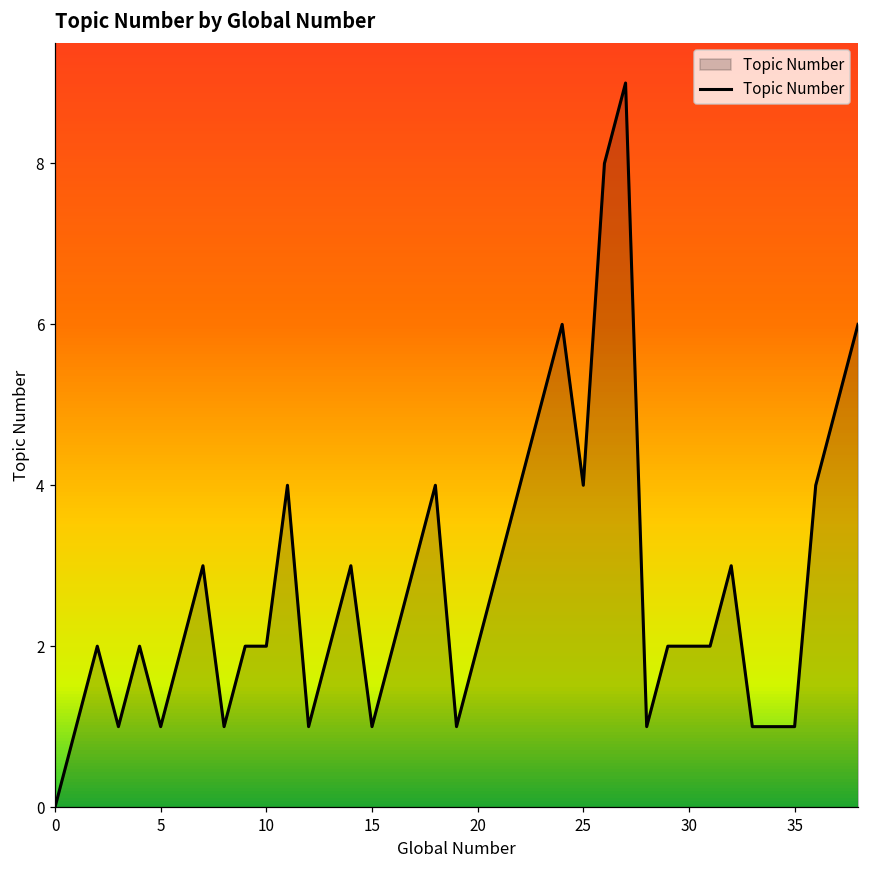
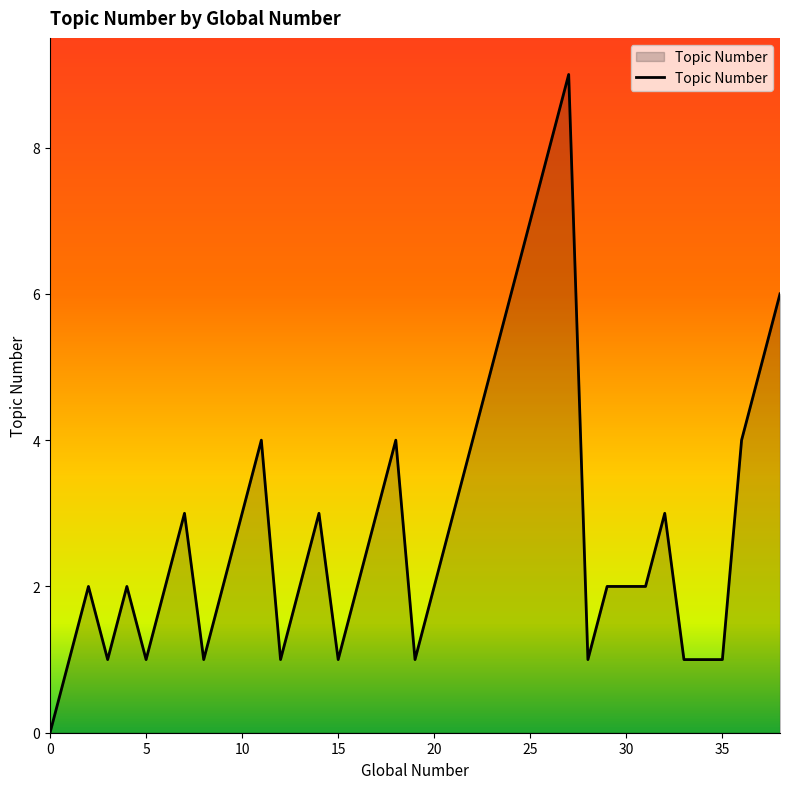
10: 2 -> 3
25: 4 -> 7
